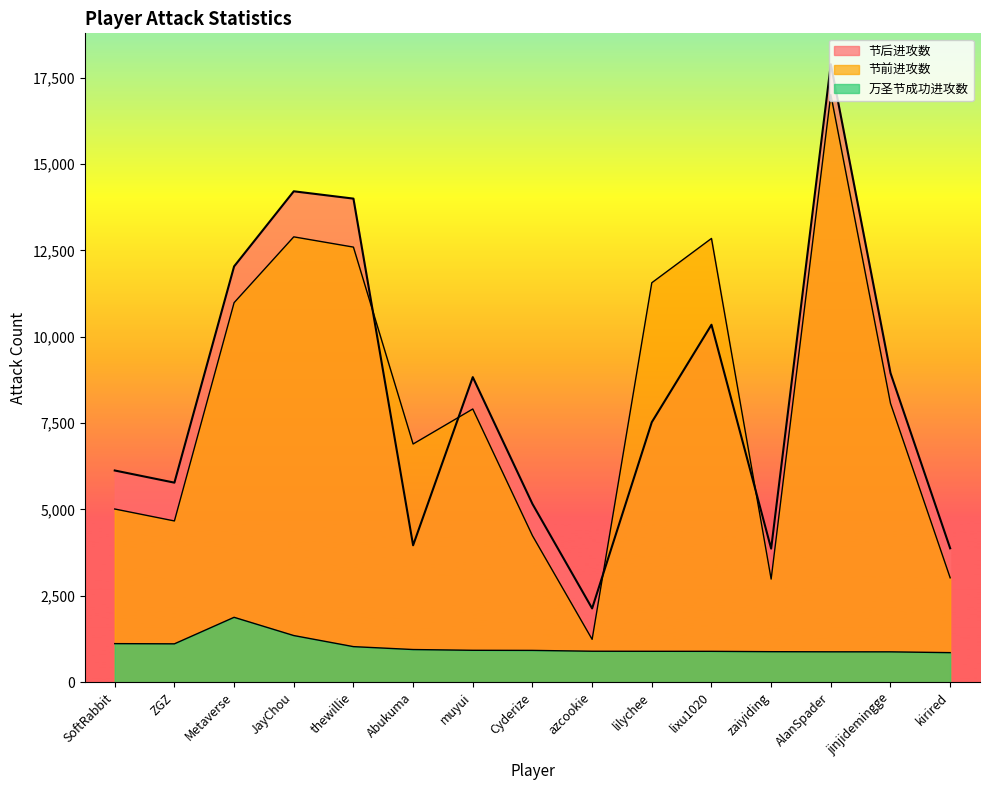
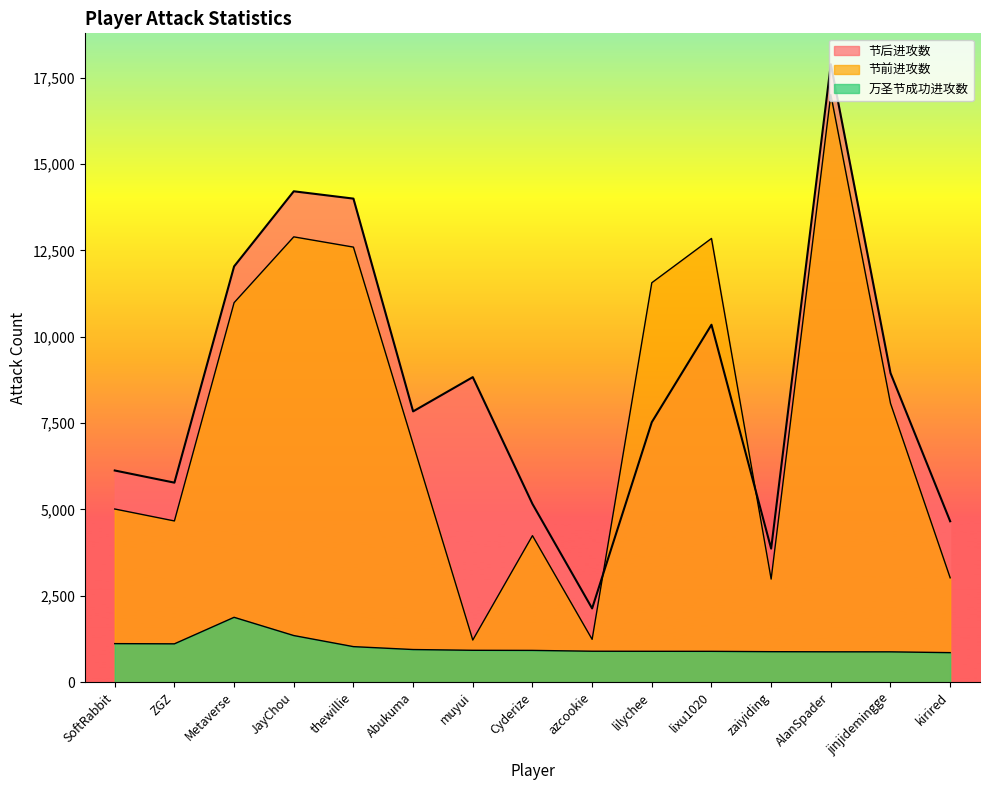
节后进攻数, Abukuma: 4,000 -> 7,800
节前进攻数, muyui: 7,900 -> 1,200
节后进攻数, kirired: 3,900 -> 4,700
